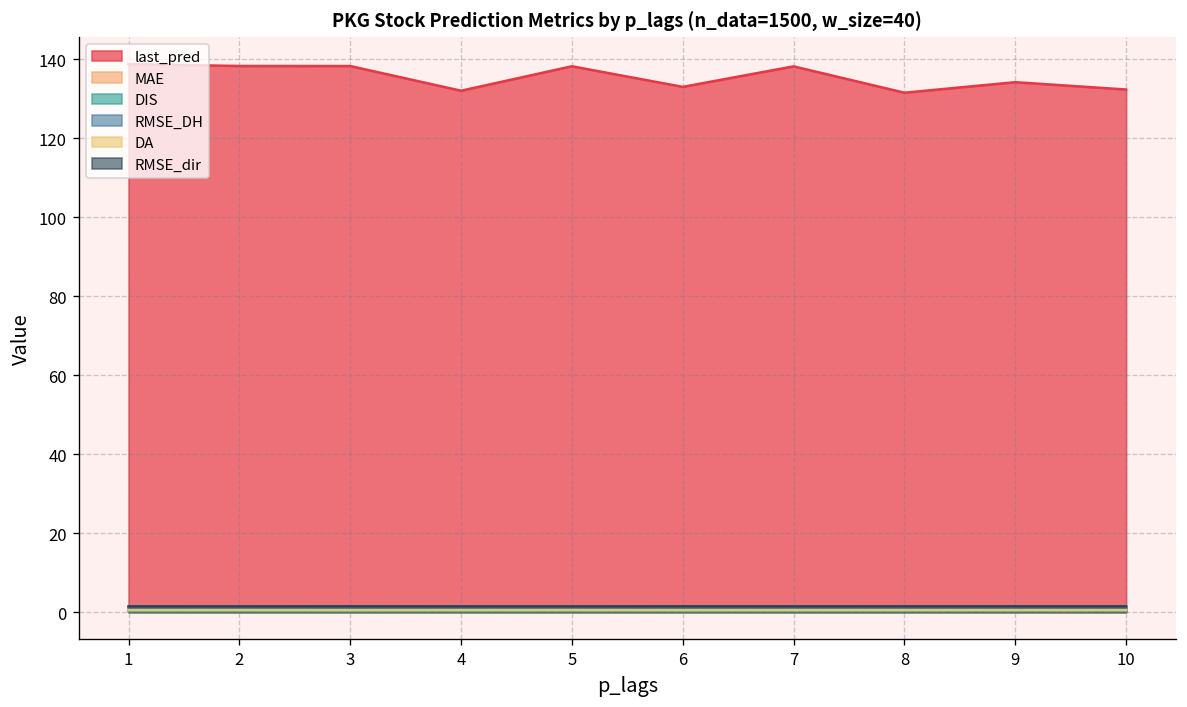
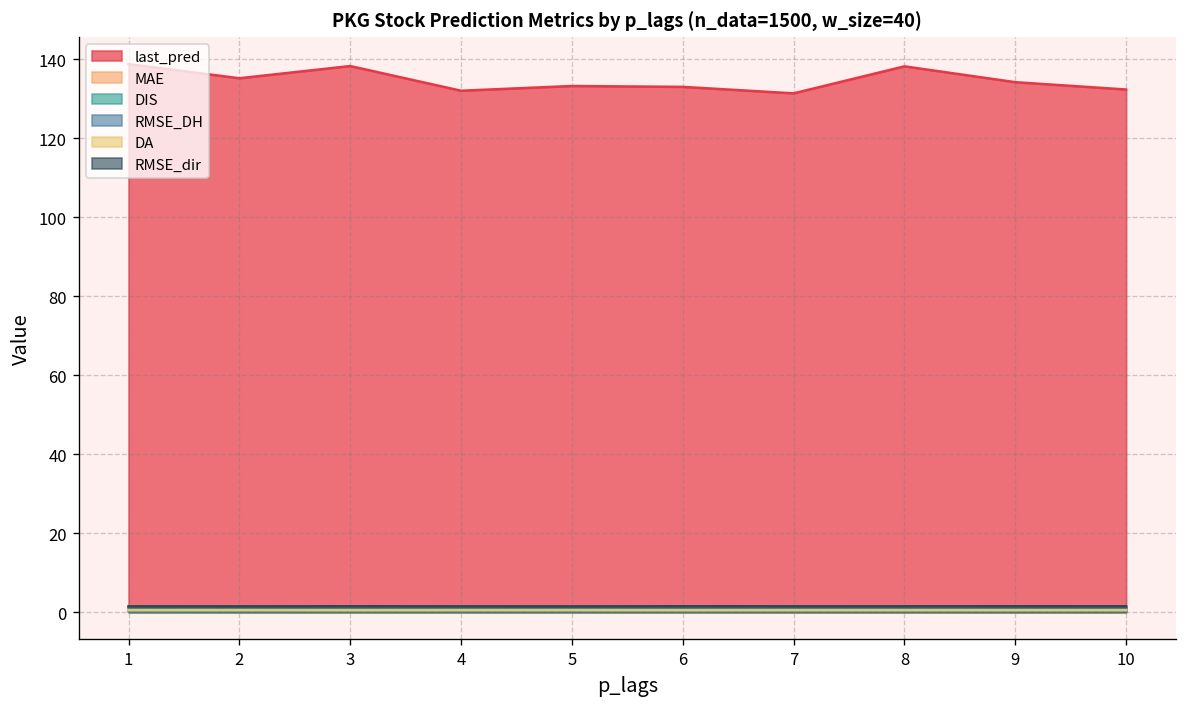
last_pred, 2: 138 -> 135
last_pred, 5: 138 -> 133
last_pred, 7: 138 -> 131
last_pred, 8: 131 -> 138
